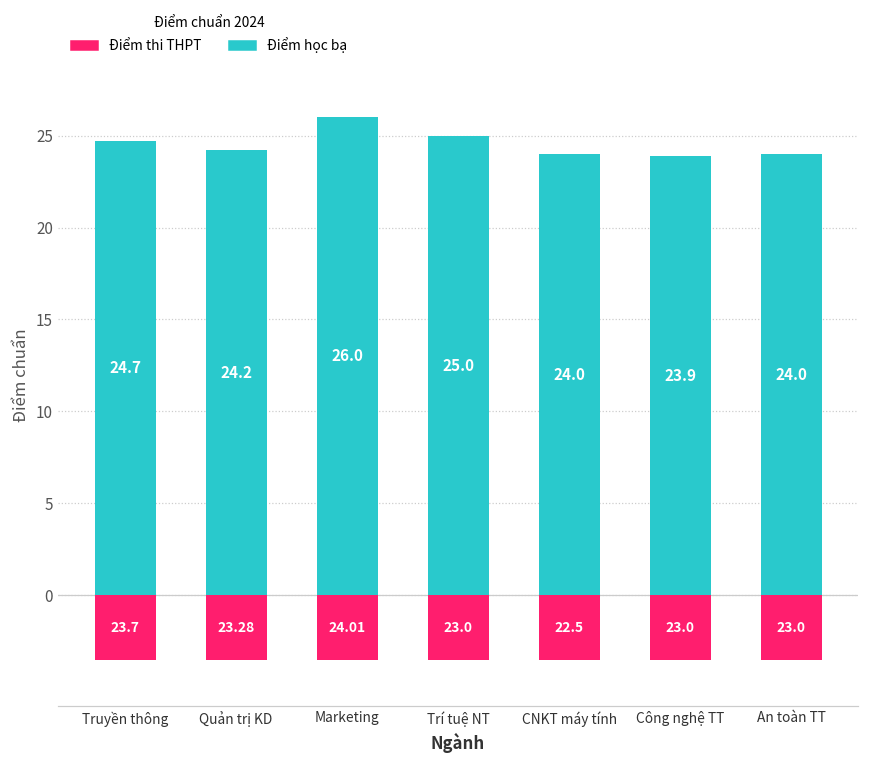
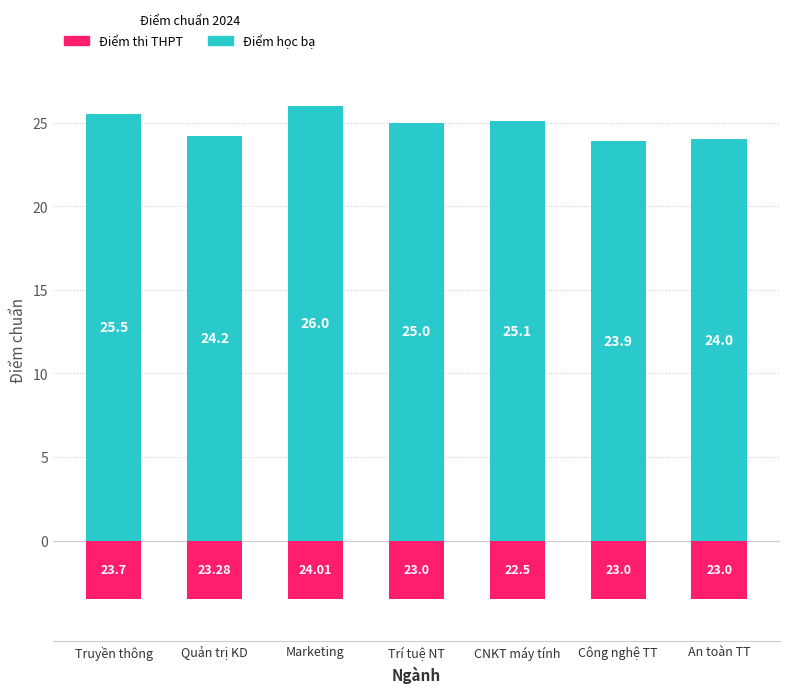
Điểm học bạ, Truyền thông: 24.7 -> 25.5
Điểm học bạ, CNKT máy tính: 24.0 -> 25.1
